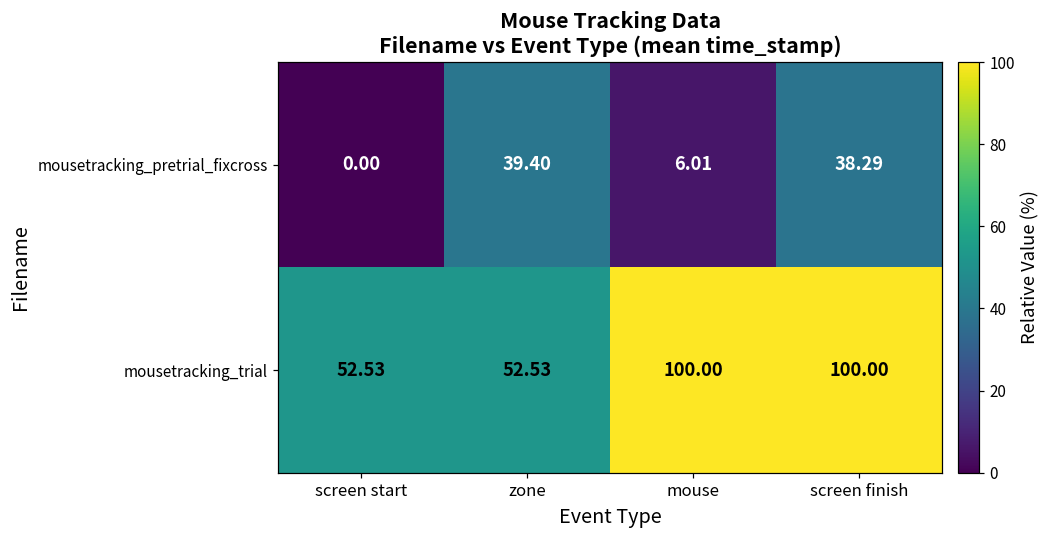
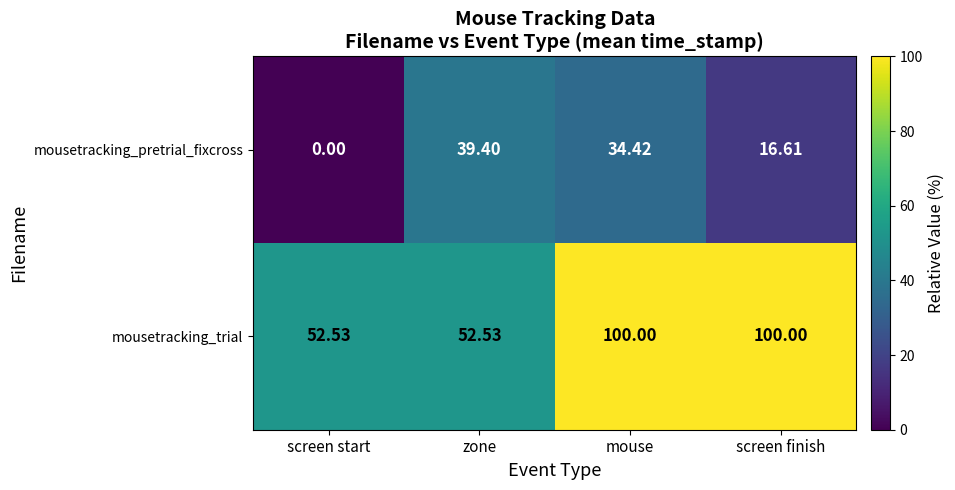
mousetracking_pretrial_fixcross, mouse: 6.01 -> 34.42
mousetracking_pretrial_fixcross, screen finish: 38.29 -> 16.61
